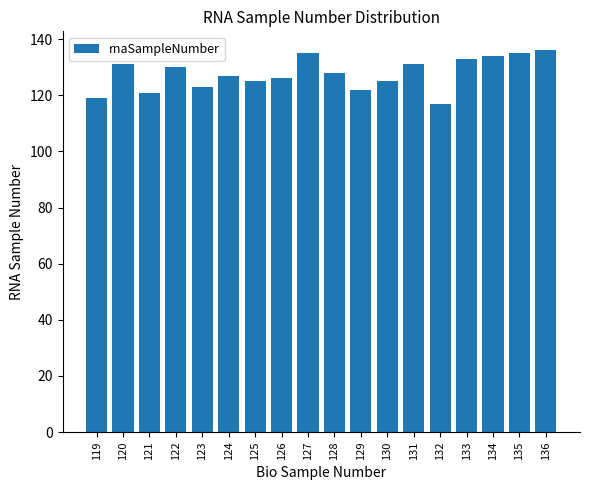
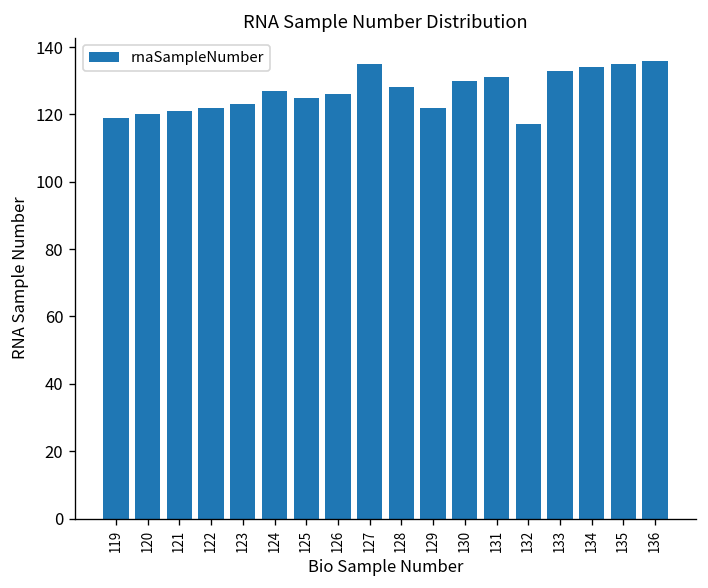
120: 131 -> 120
122: 130 -> 122
130: 125 -> 130
